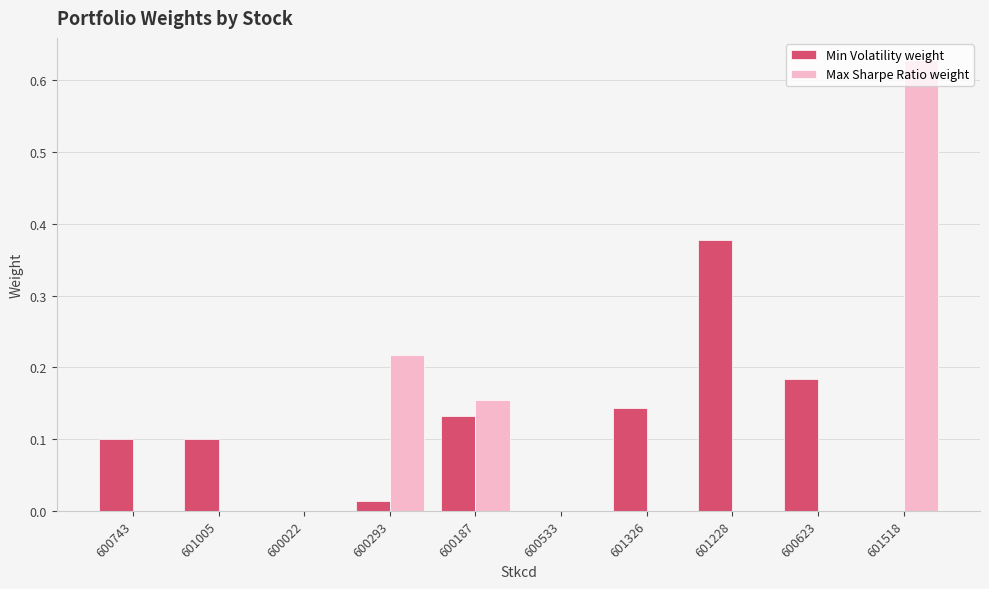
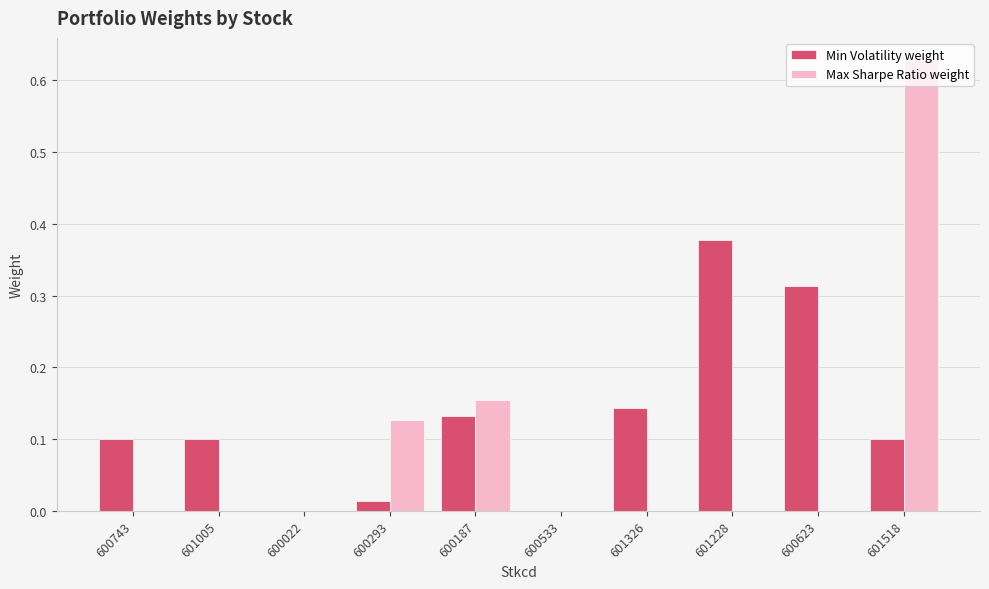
Max Sharpe Ratio weight, 600293: 0.22 -> 0.13
Min Volatility weight, 600623: 0.18 -> 0.31
Min Volatility weight, 601518: 0.0 -> 0.1
